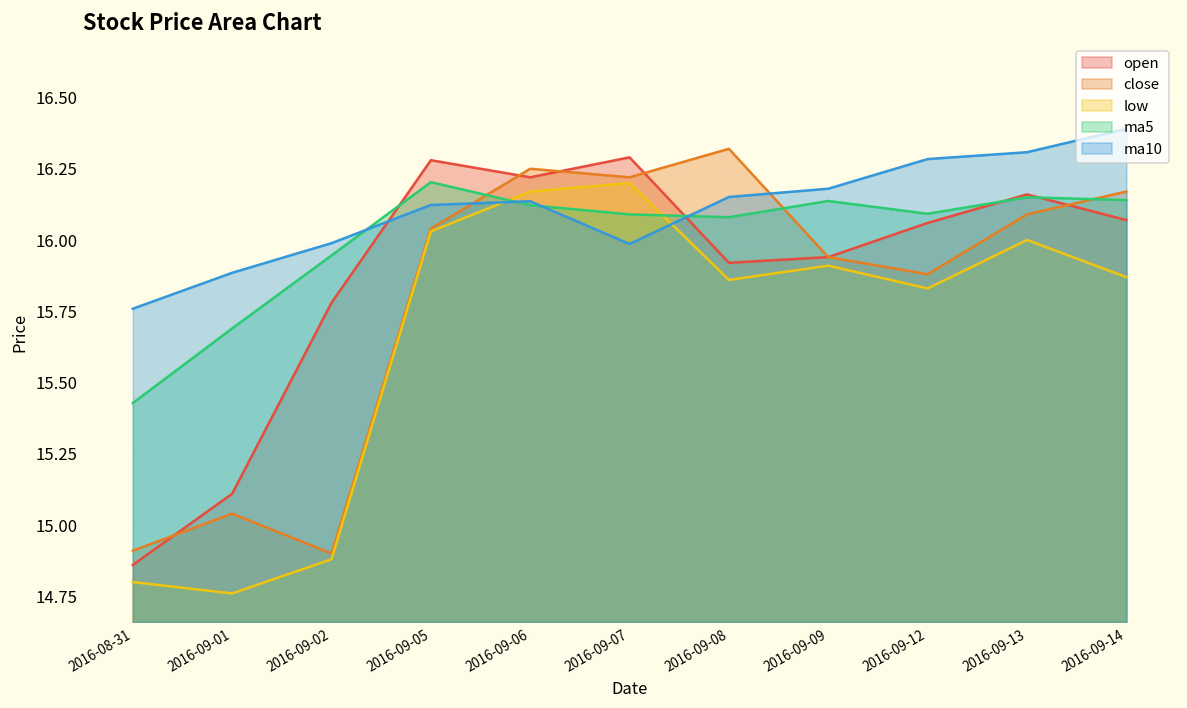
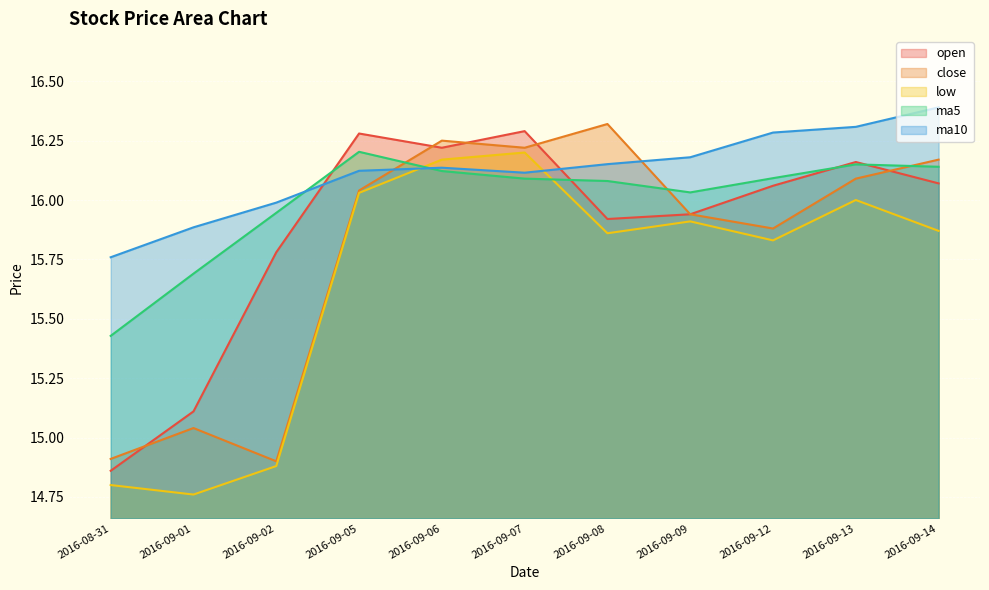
ma10, 2016-09-07: 15.99 -> 16.12
ma5, 2016-09-09: 16.14 -> 16.03
